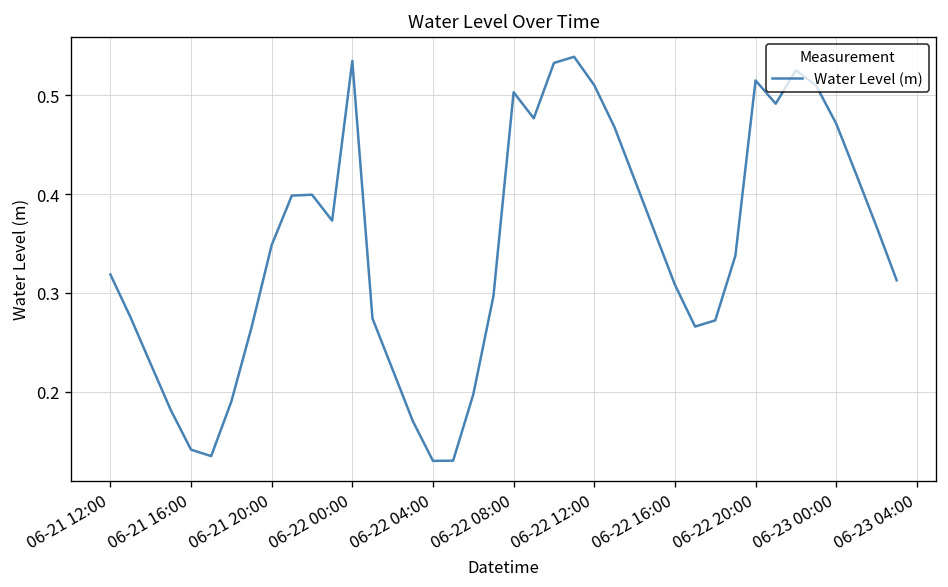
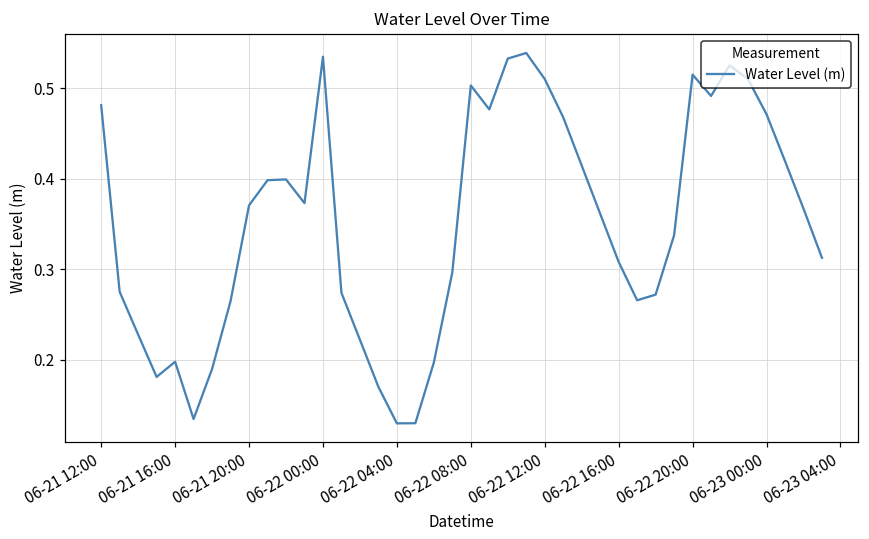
06-21 12:00: 0.32 -> 0.48
06-21 16:00: 0.14 -> 0.20
06-21 20:00: 0.35 -> 0.37
